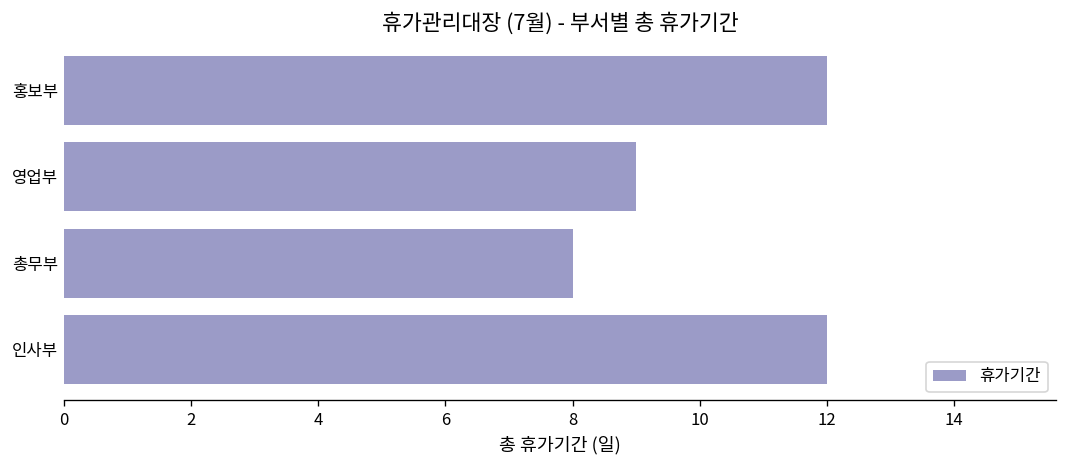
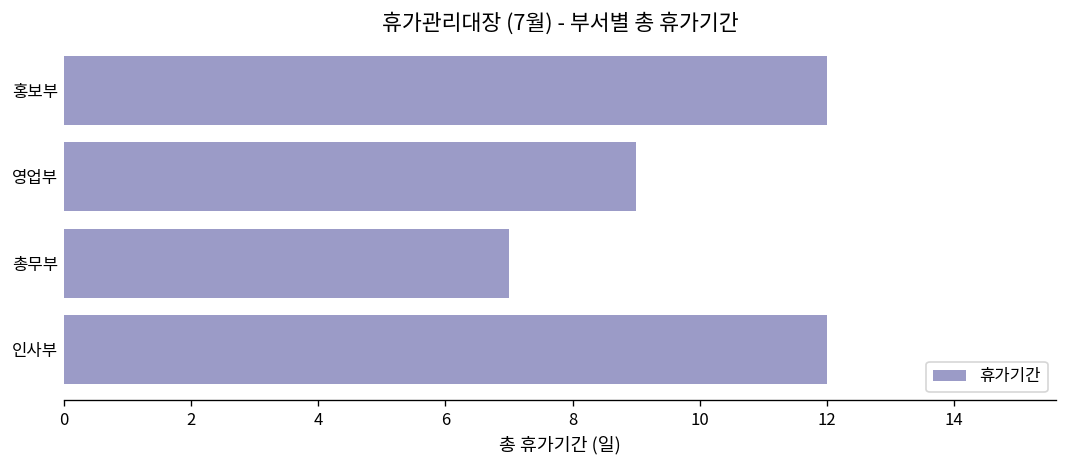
총무부: 8 -> 7
